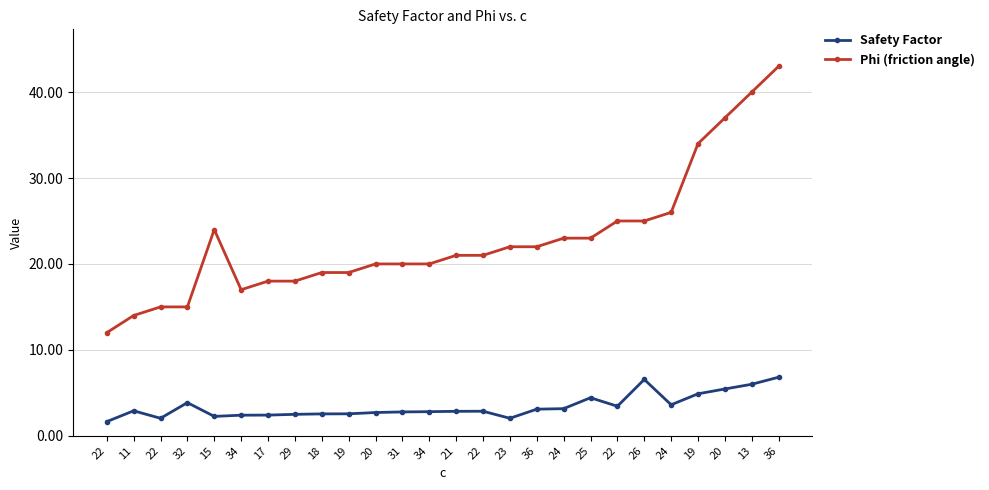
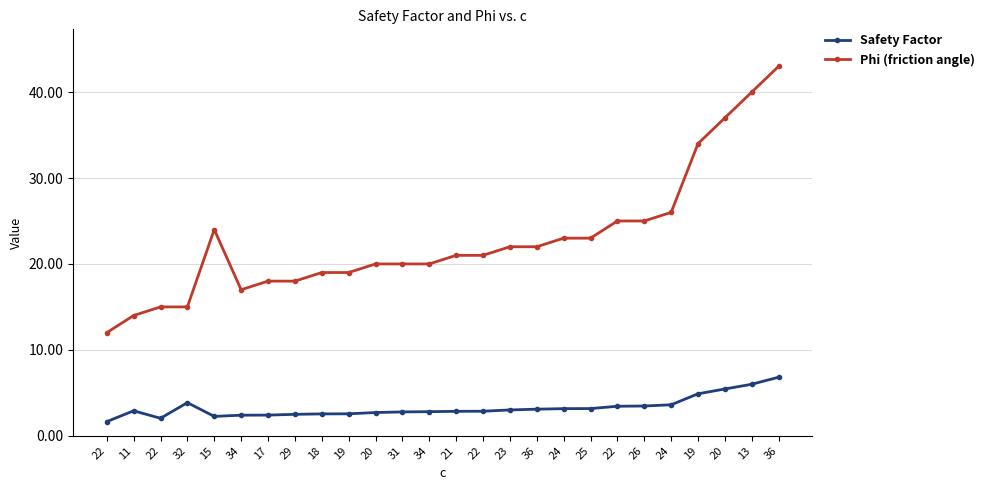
Safety Factor, 23: 2 -> 3
Safety Factor, 25: 4 -> 3
Safety Factor, 26: 7 -> 3
